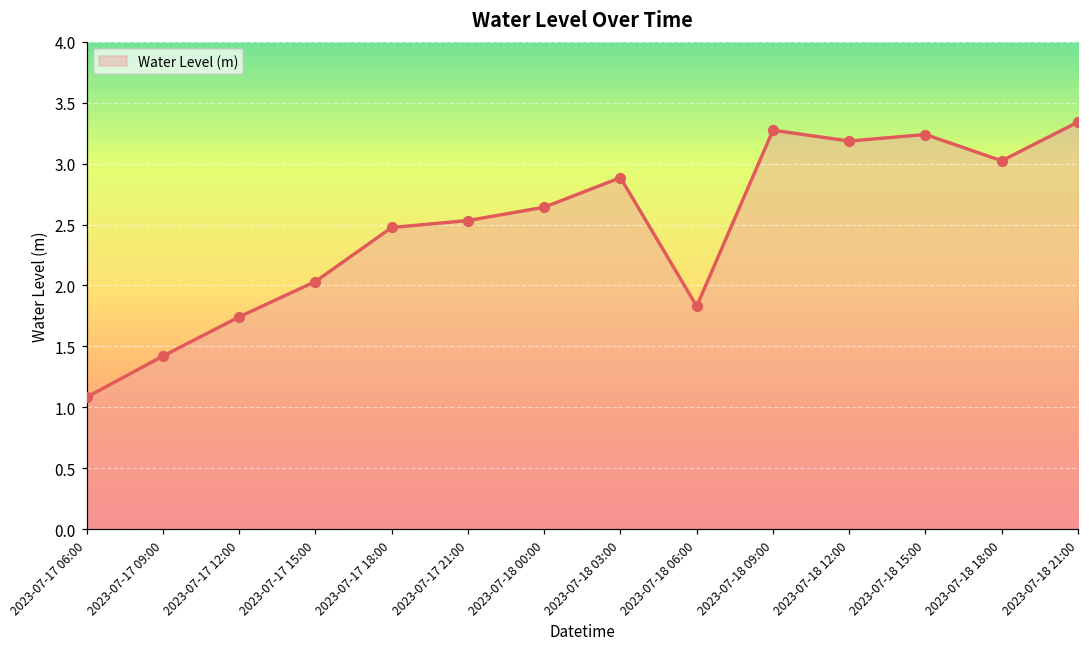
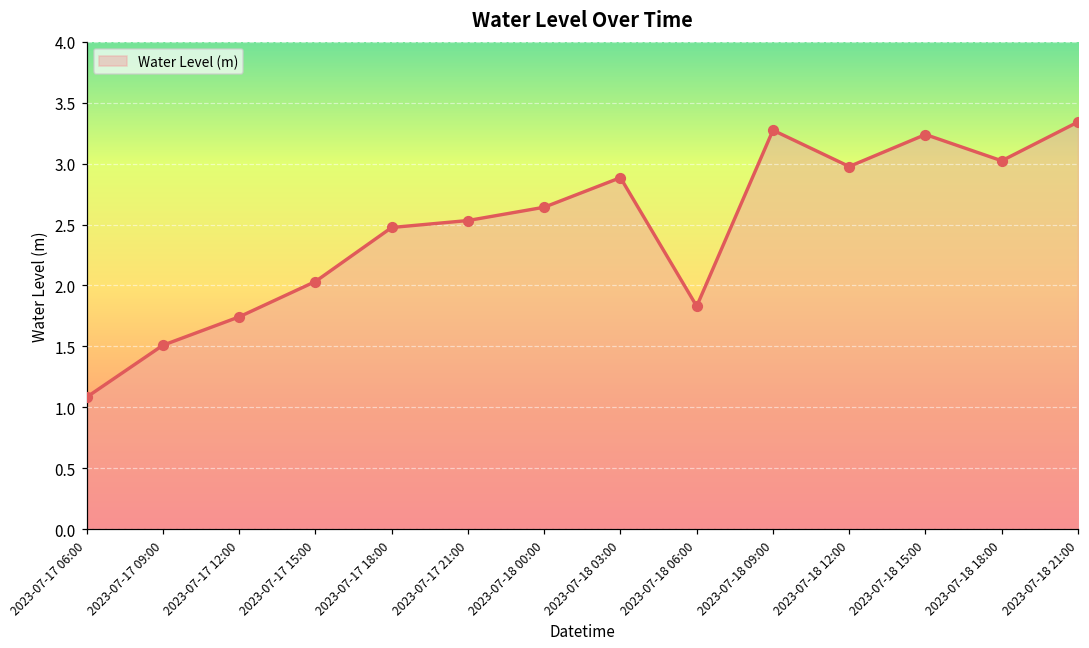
2023-07-17 09:00: 1.42 -> 1.51
2023-07-18 12:00: 3.19 -> 2.98
